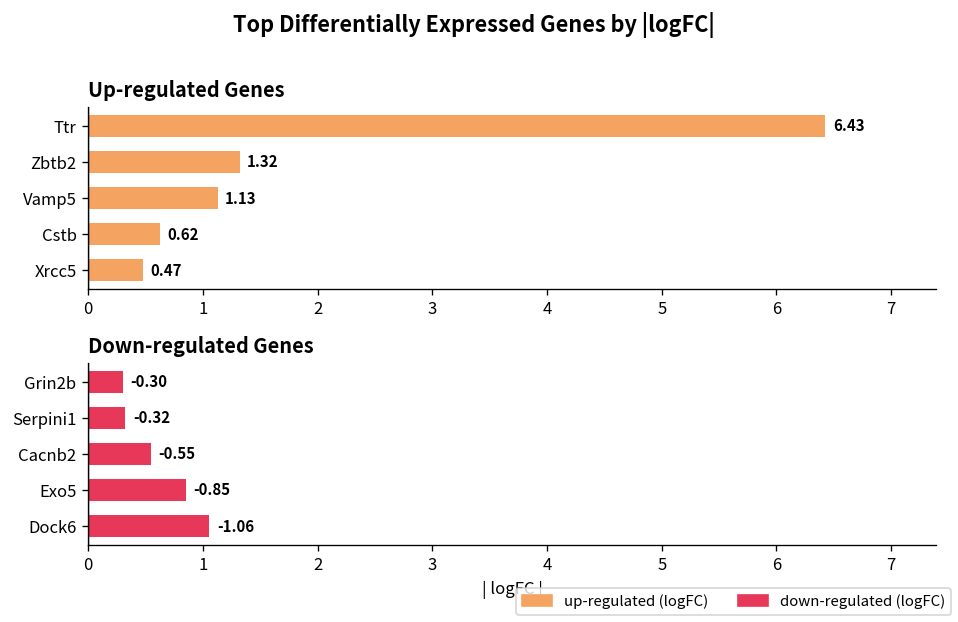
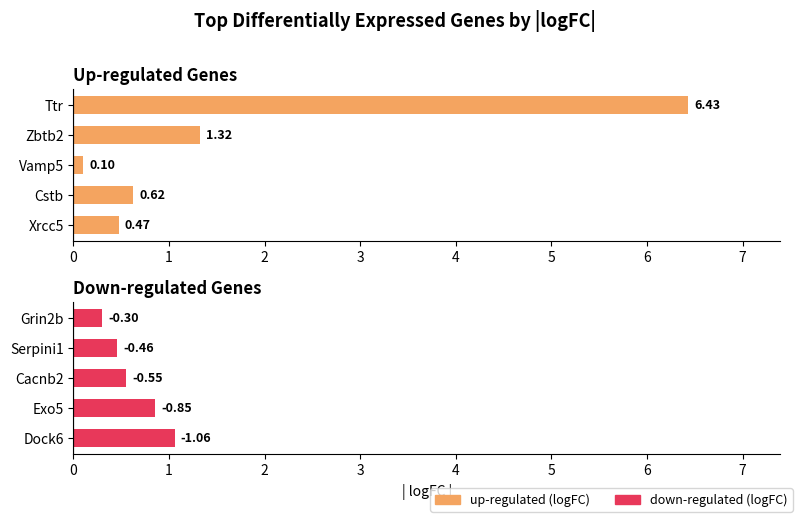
Up-regulated Genes, Vamp5: 1.13 -> 0.10
Down-regulated Genes, Serpini1: -0.32 -> -0.46
